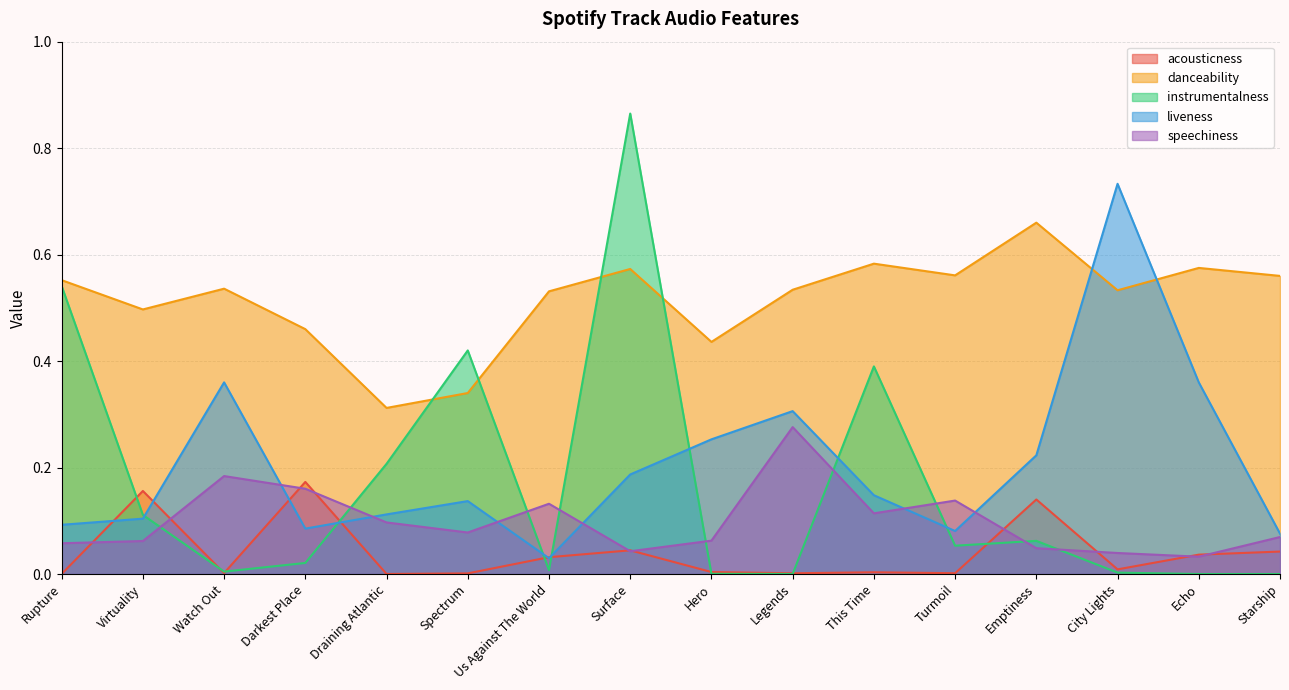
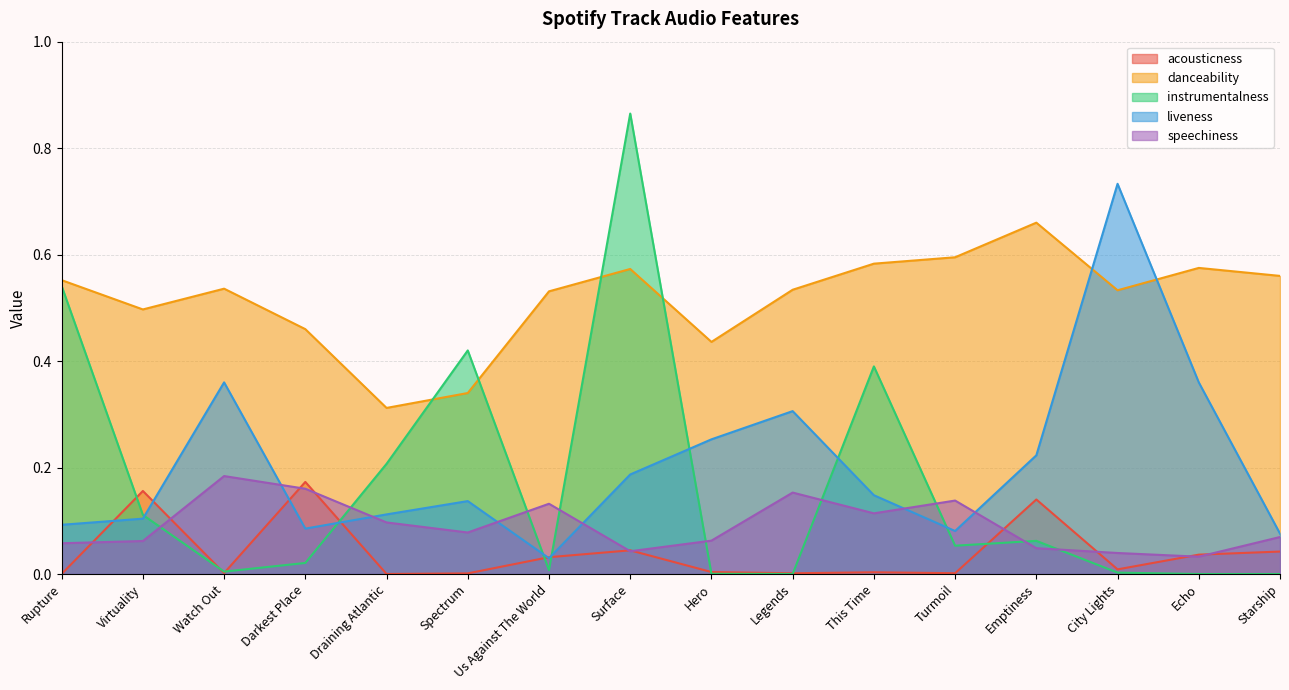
speechiness, Legends: 0.28 -> 0.15
danceability, Turmoil: 0.56 -> 0.60
